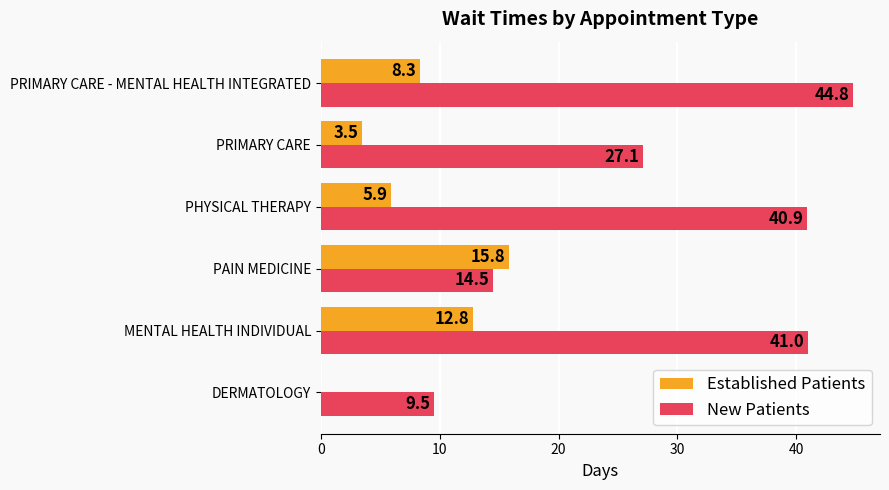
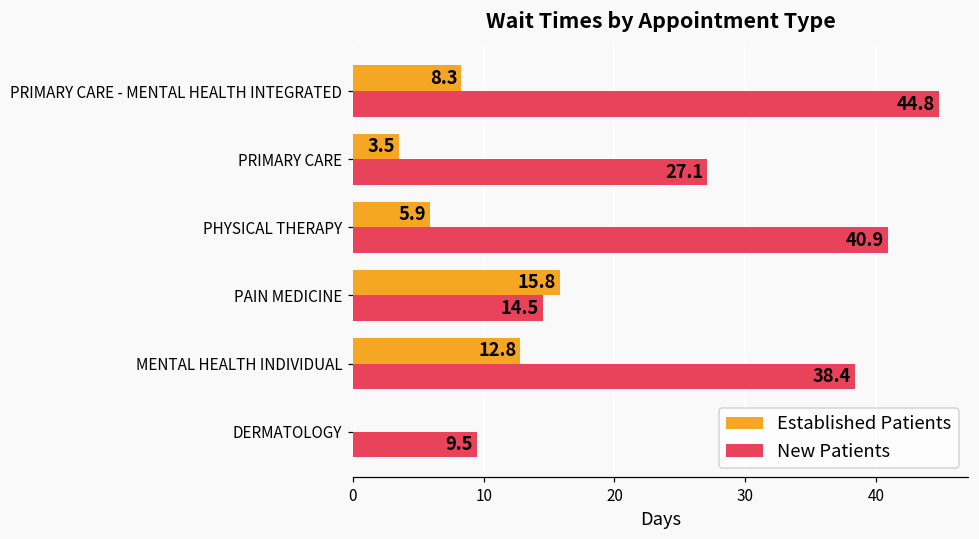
New Patients, MENTAL HEALTH INDIVIDUAL: 41.0 -> 38.4
